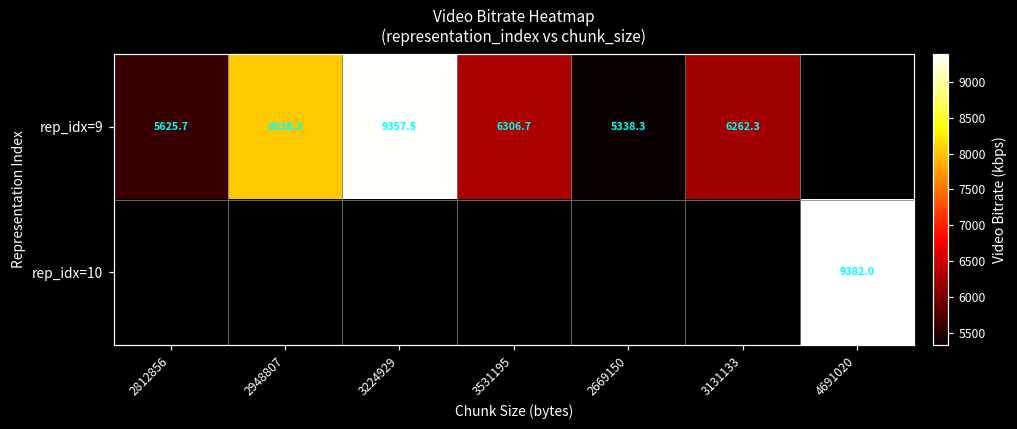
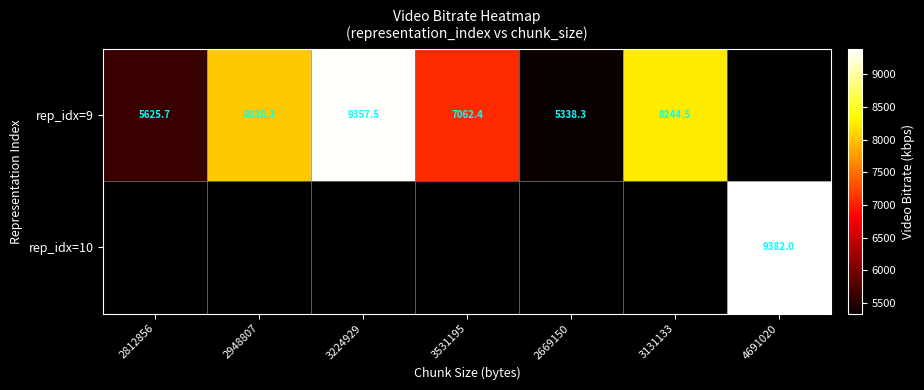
rep_idx=9, 3531195: 6306.7 -> 7062.4
rep_idx=9, 3131133: 6262.3 -> 8244.5
